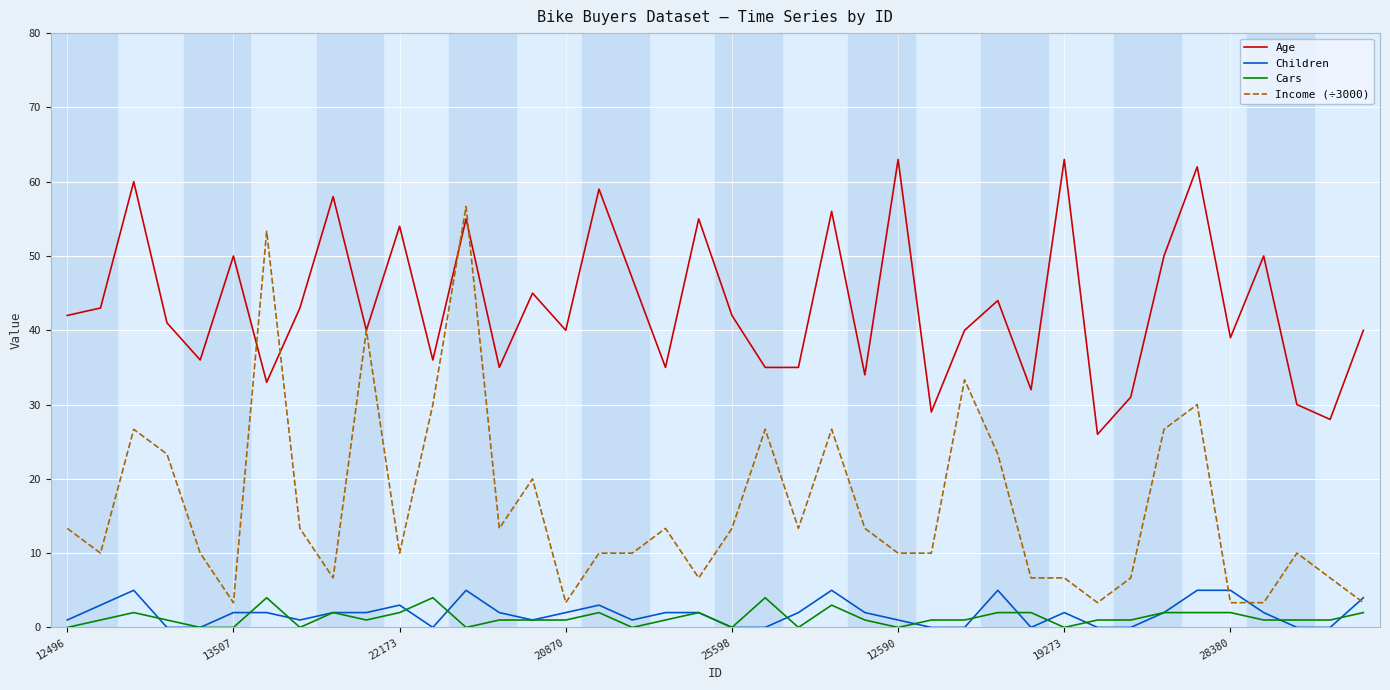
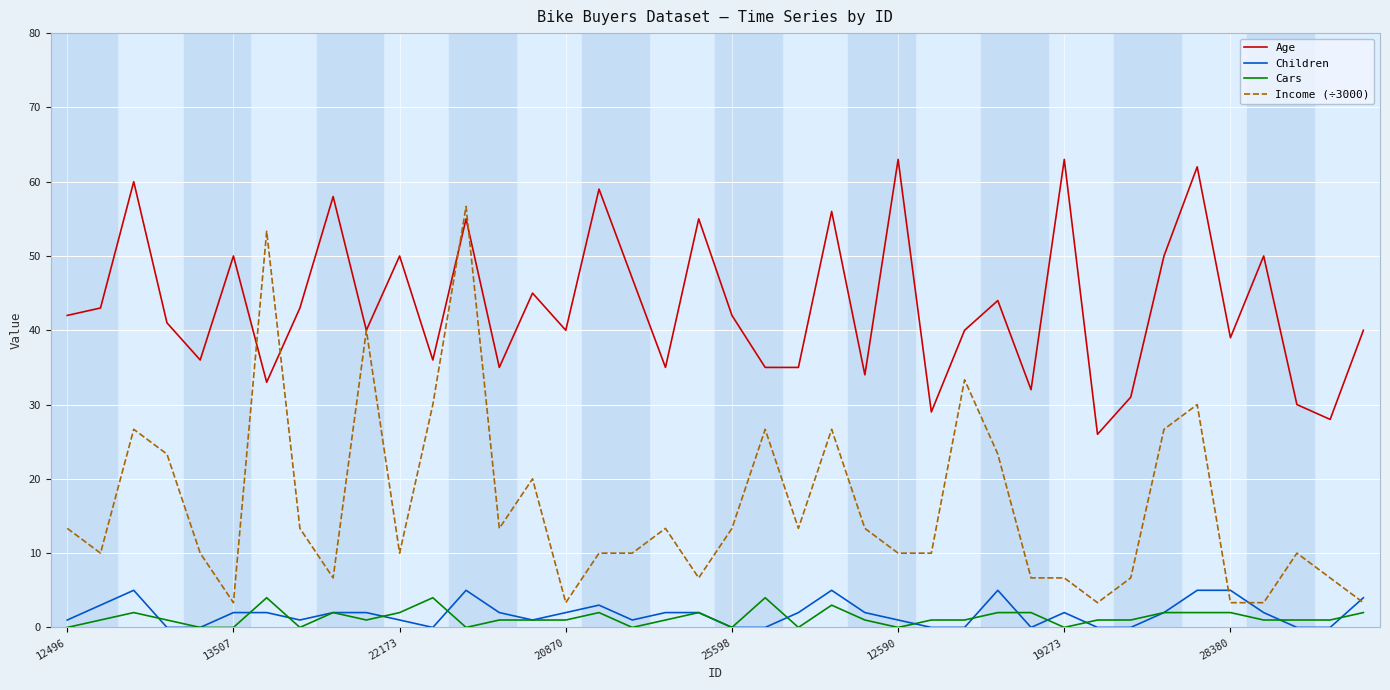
Age, 22173: 54 -> 50
Children, 22173: 3 -> 1
